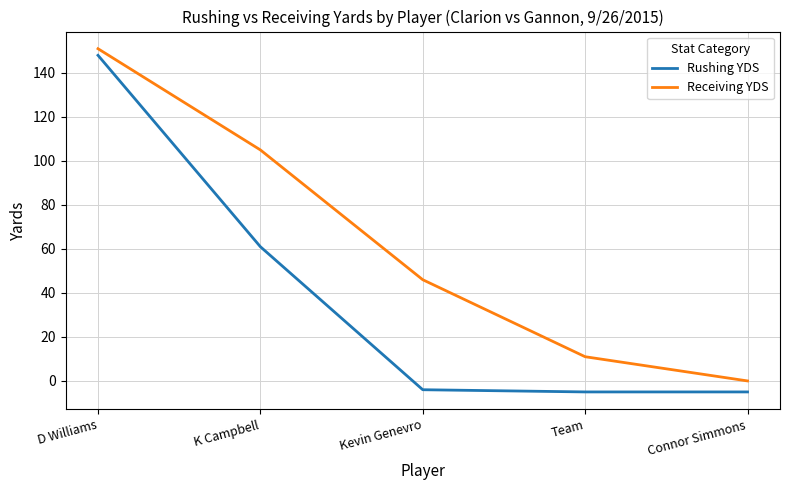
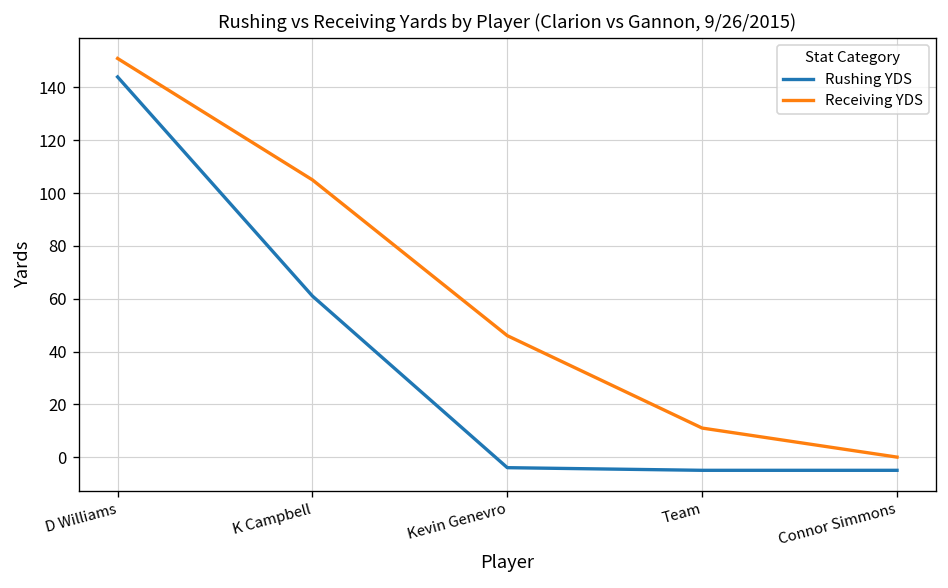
Rushing YDS, D Williams: 148 -> 144
